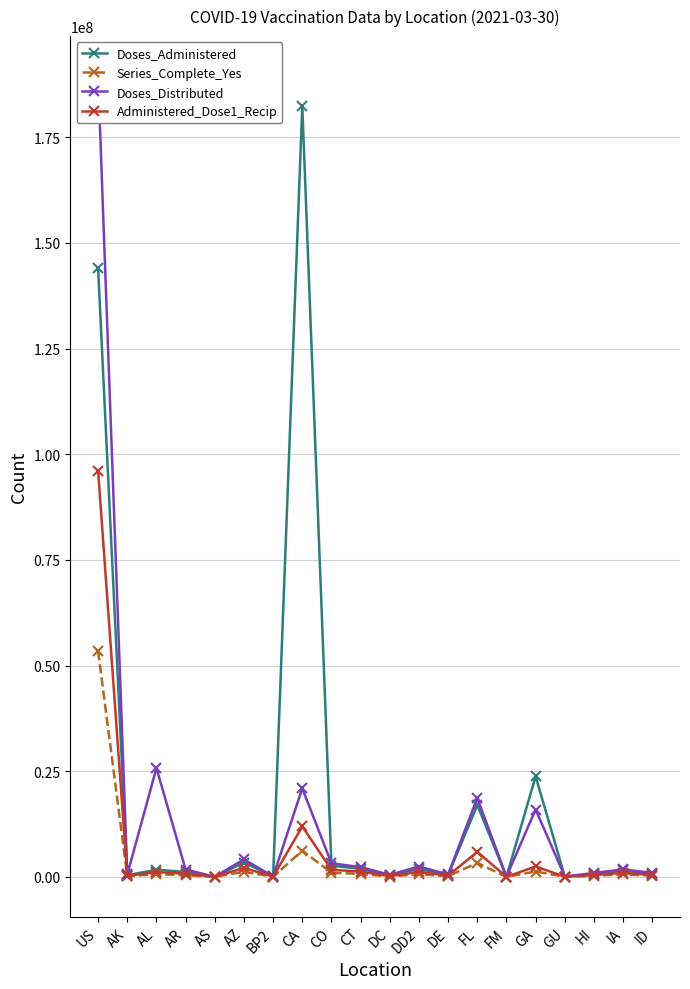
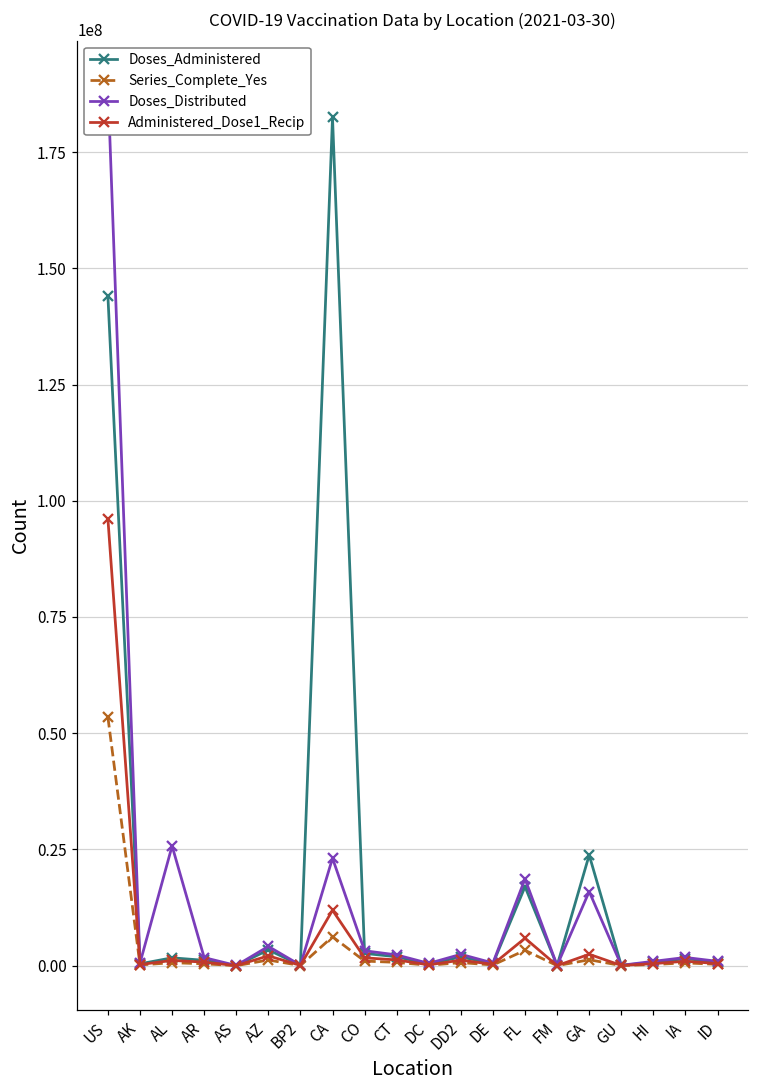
Doses_Distributed, CA: 21000000 -> 23000000
